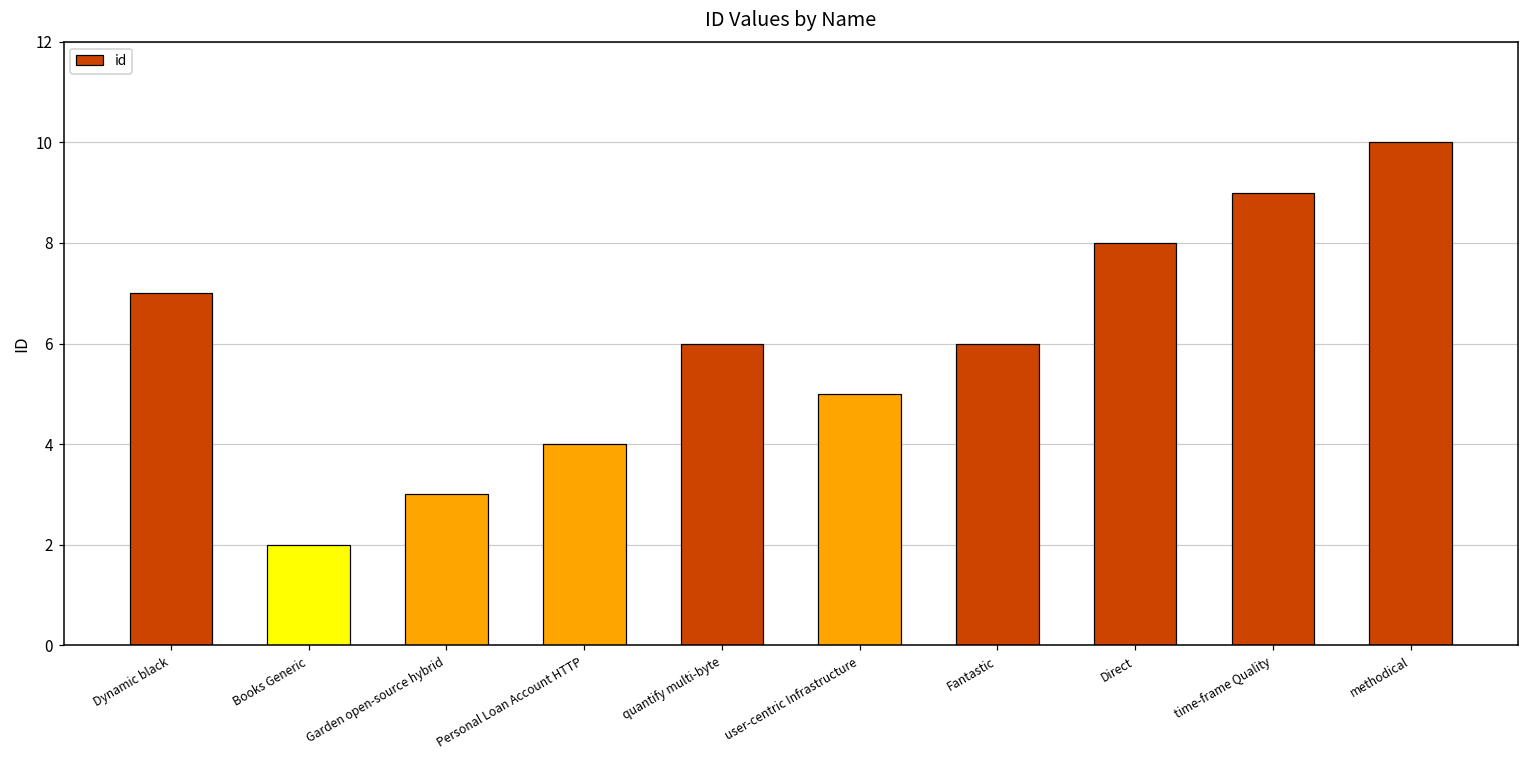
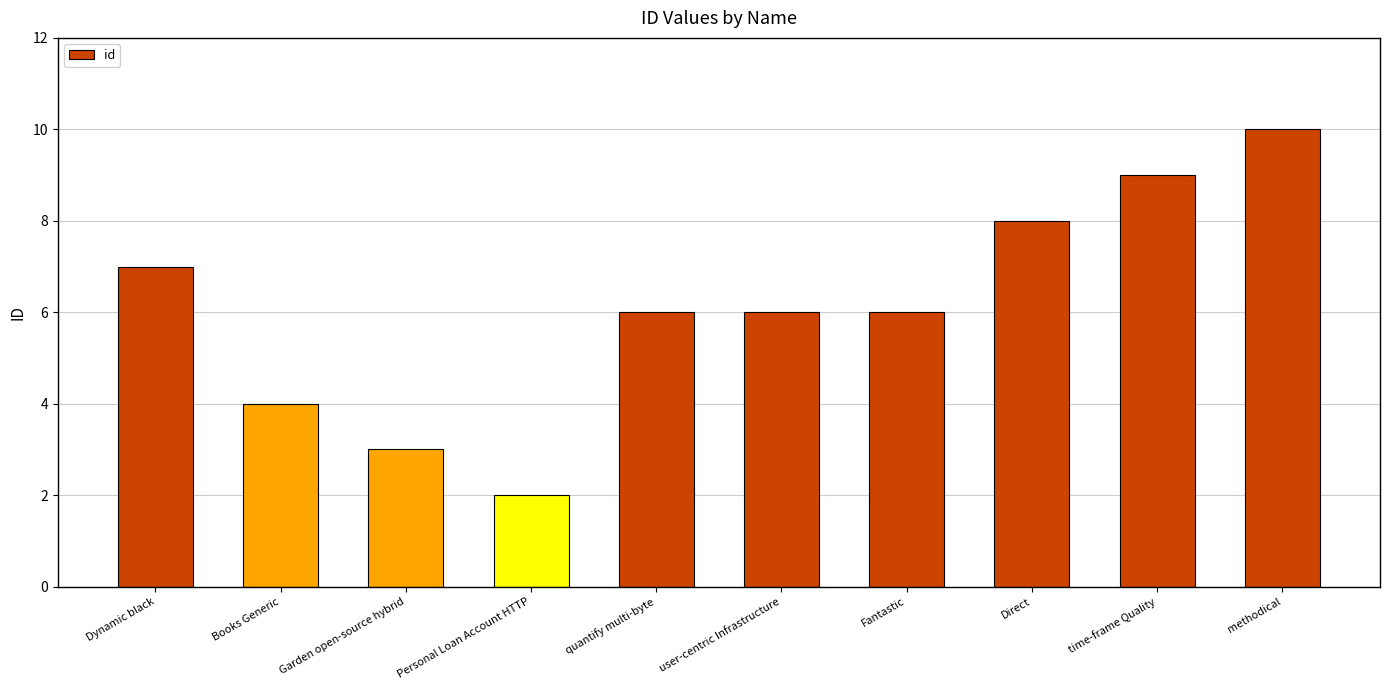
Books Generic: 2 -> 4
Personal Loan Account HTTP: 4 -> 2
user-centric Infrastructure: 5 -> 6
